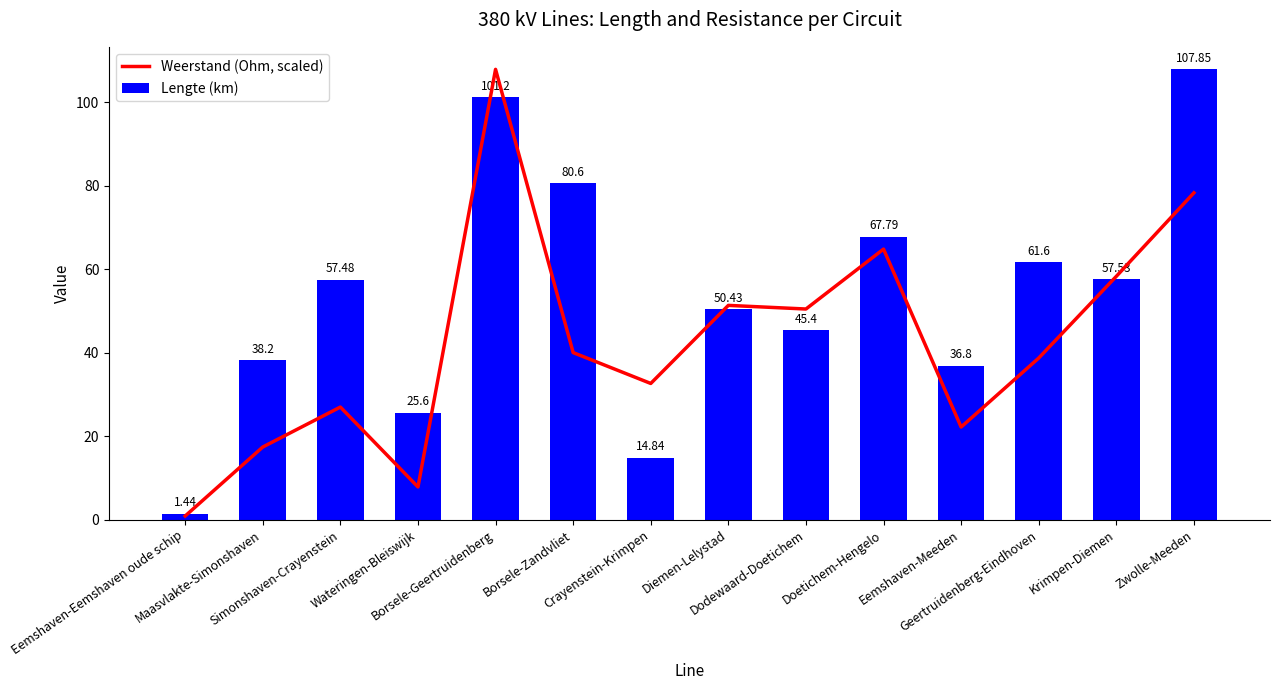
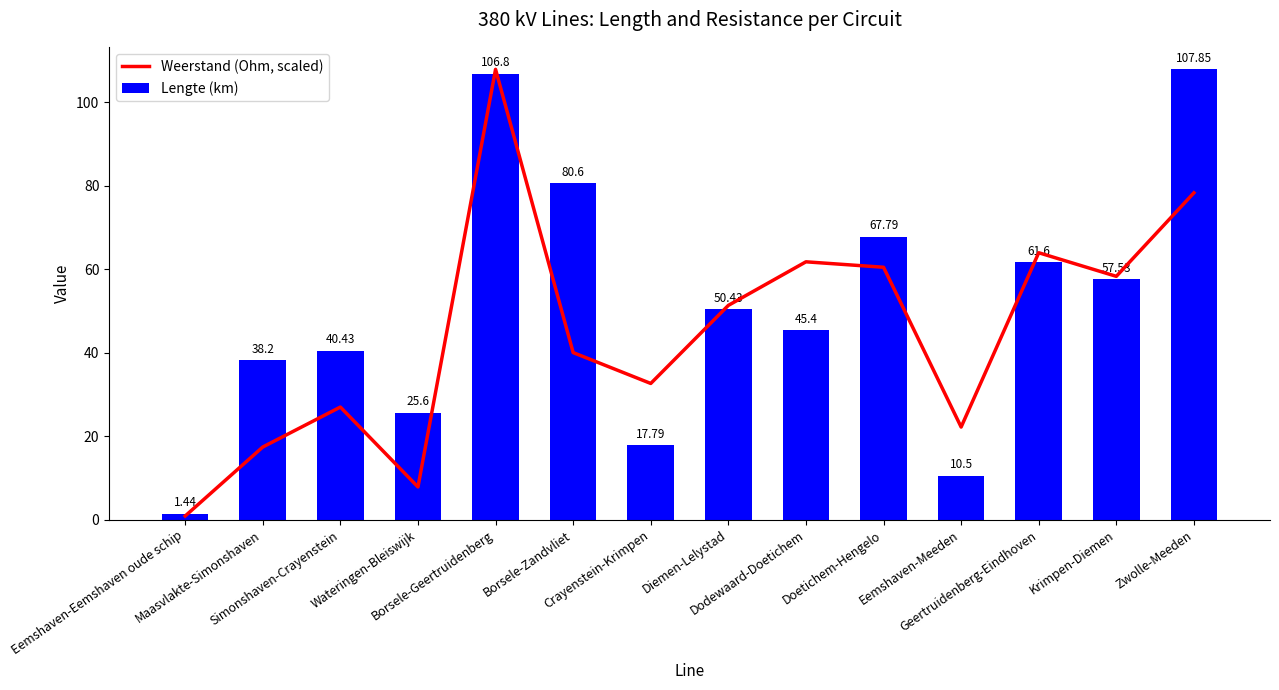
Lengte (km), Simonshaven-Crayenstein: 57.48 -> 40.43
Lengte (km), Borsele-Geertruidenberg: 101.2 -> 106.8
Lengte (km), Crayenstein-Krimpen: 14.84 -> 17.79
Weerstand (Ohm, scaled), Dodewaard-Doetichem: 50 -> 62
Weerstand (Ohm, scaled), Doetichem-Hengelo: 65 -> 60
Lengte (km), Eemshaven-Meeden: 36.8 -> 10.5
Weerstand (Ohm, scaled), Geertruidenberg-Eindhoven: 39 -> 64
